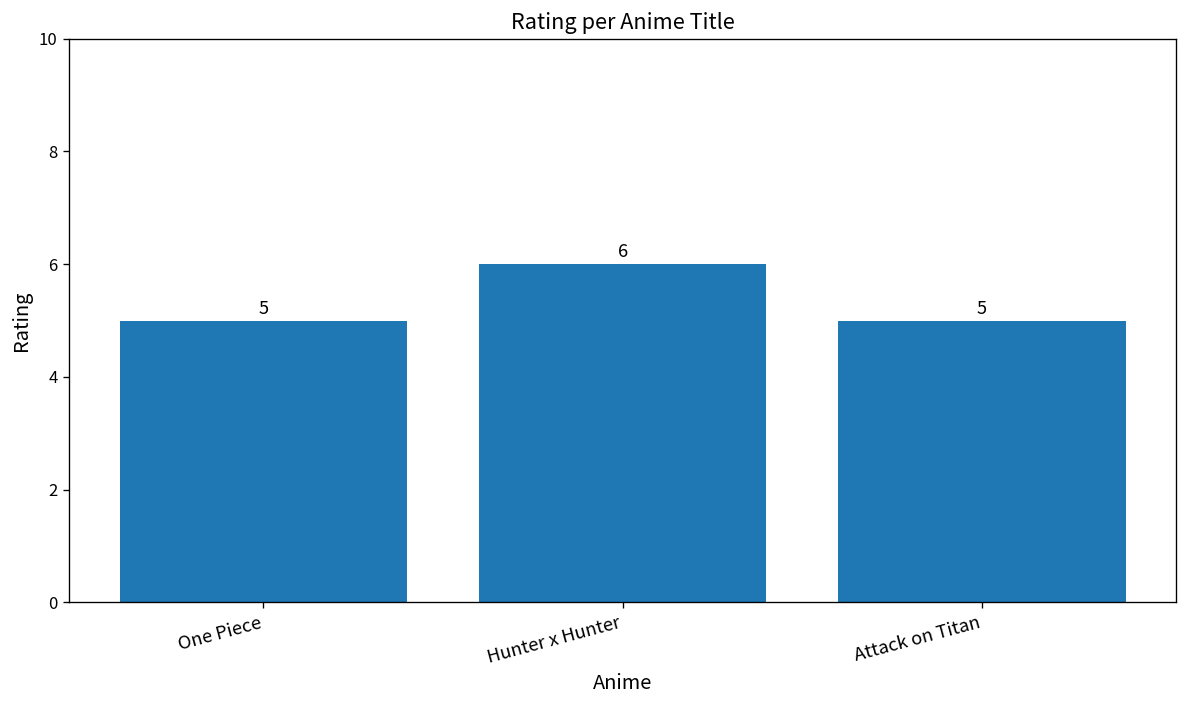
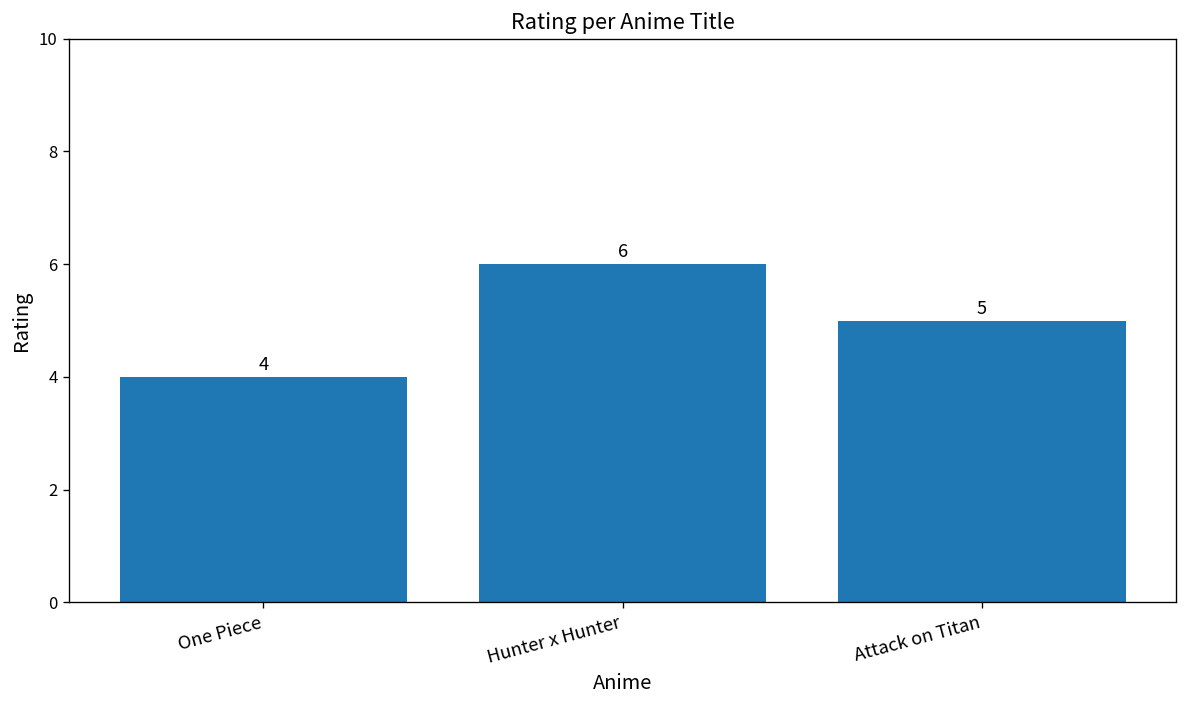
One Piece: 5 -> 4
